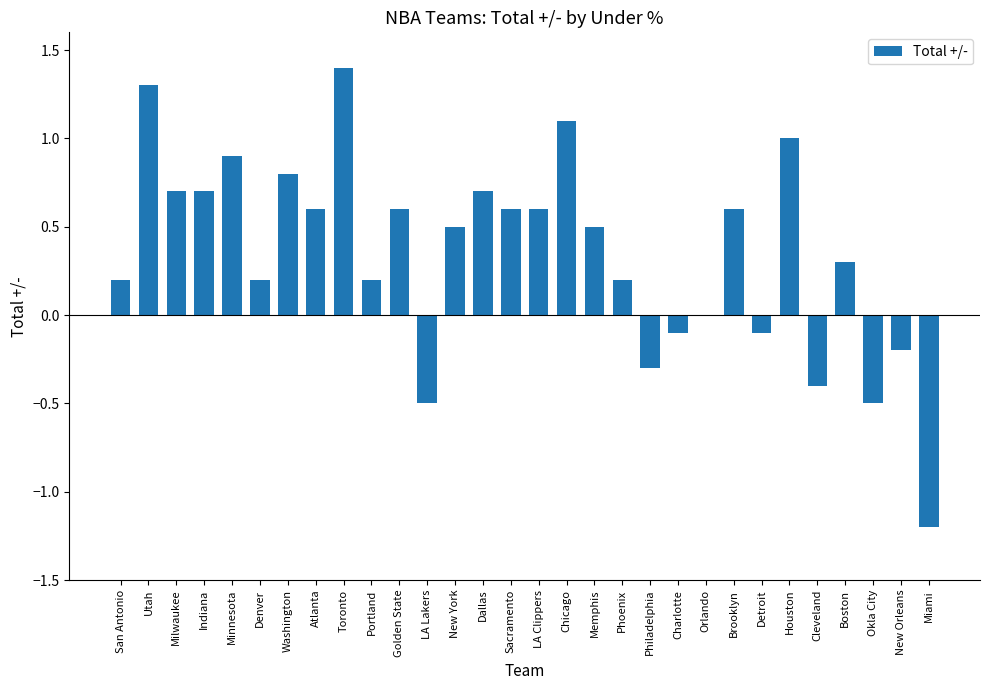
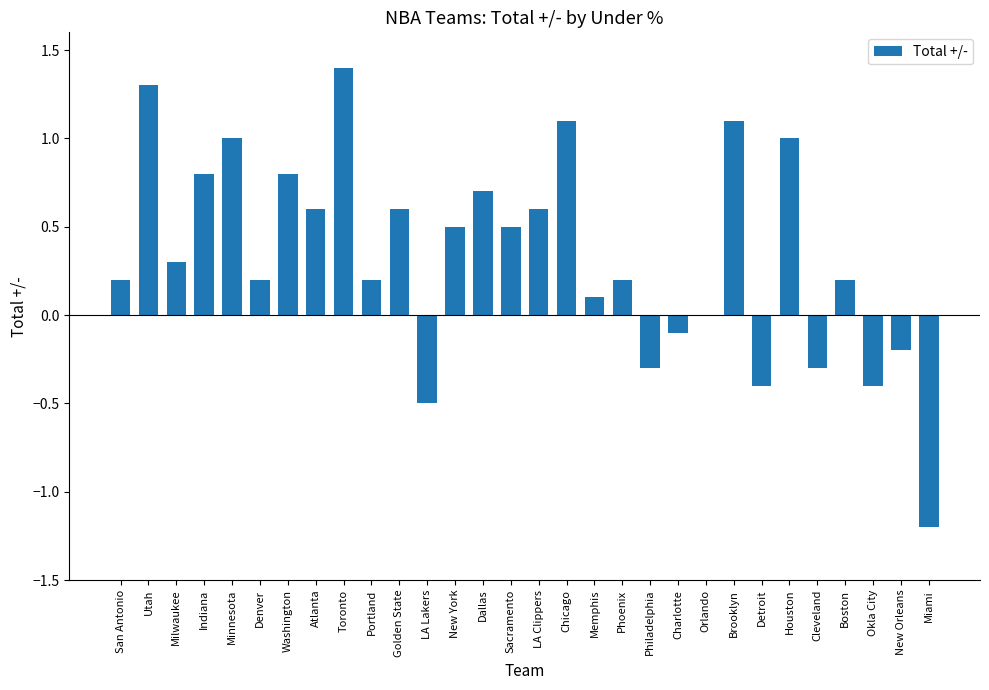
Milwaukee: 0.7 -> 0.3
Indiana: 0.7 -> 0.8
Minnesota: 0.9 -> 1.0
Sacramento: 0.6 -> 0.5
Memphis: 0.5 -> 0.1
Brooklyn: 0.6 -> 1.1
Detroit: -0.1 -> -0.4
Cleveland: -0.4 -> -0.3
Boston: 0.3 -> 0.2
Okla City: -0.5 -> -0.4
